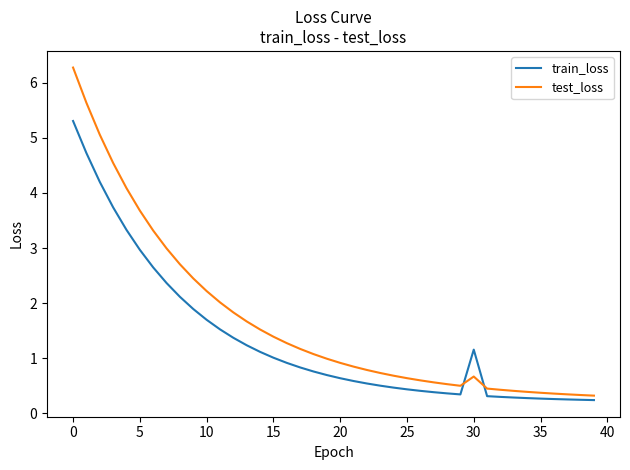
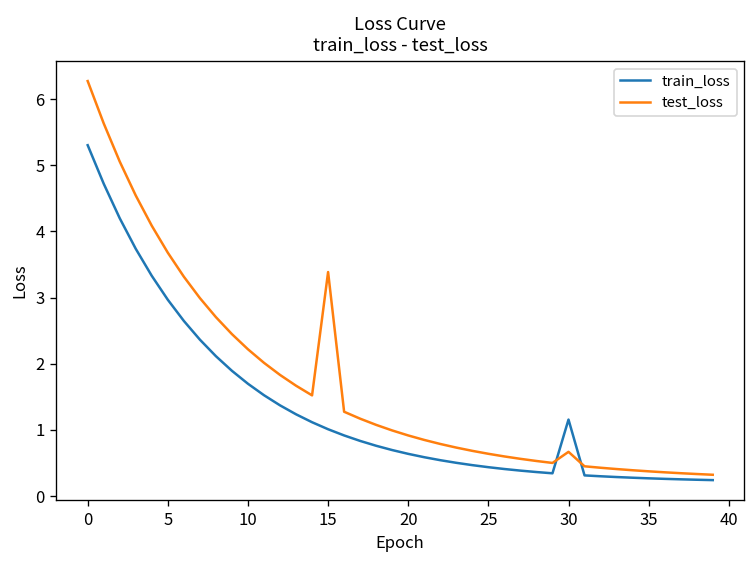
test_loss, 15: 1.4 -> 3.4
